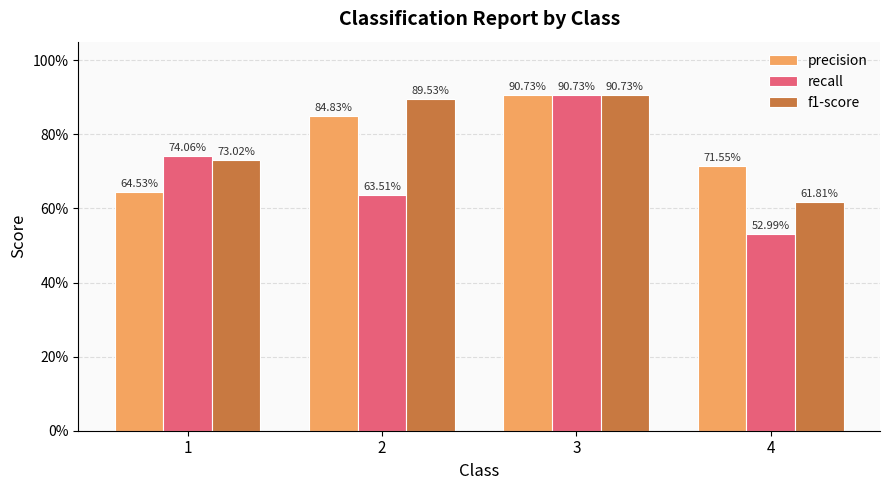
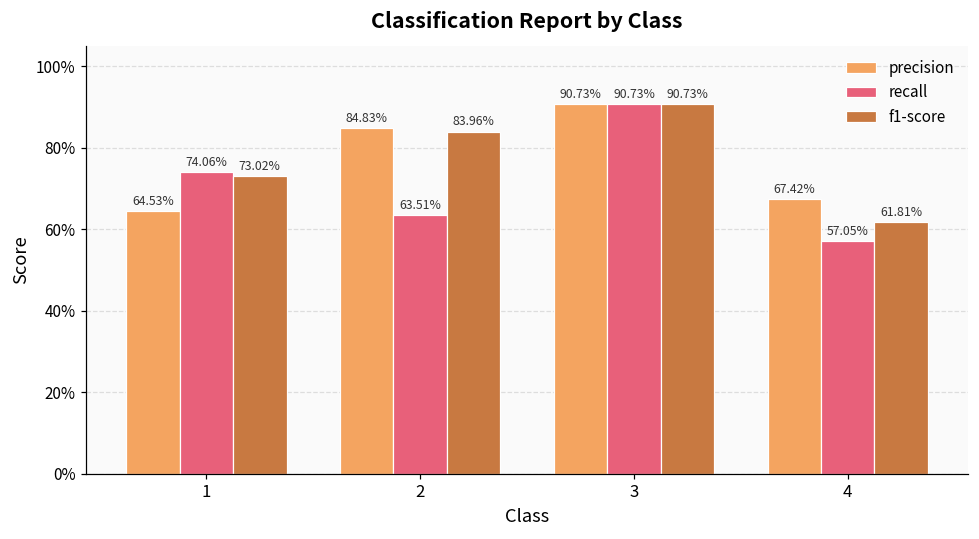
f1-score, 2: 89.53% -> 83.96%
precision, 4: 71.55% -> 67.42%
recall, 4: 52.99% -> 57.05%
